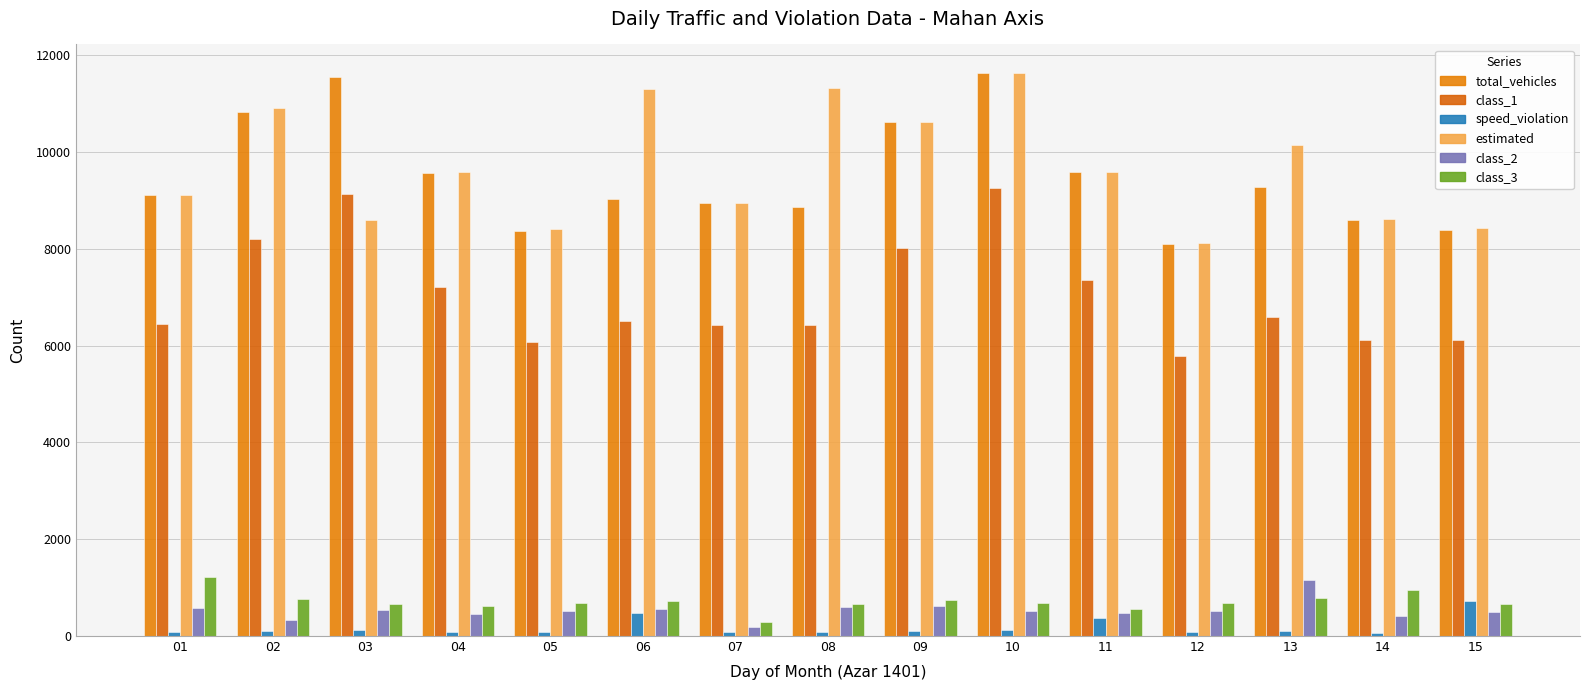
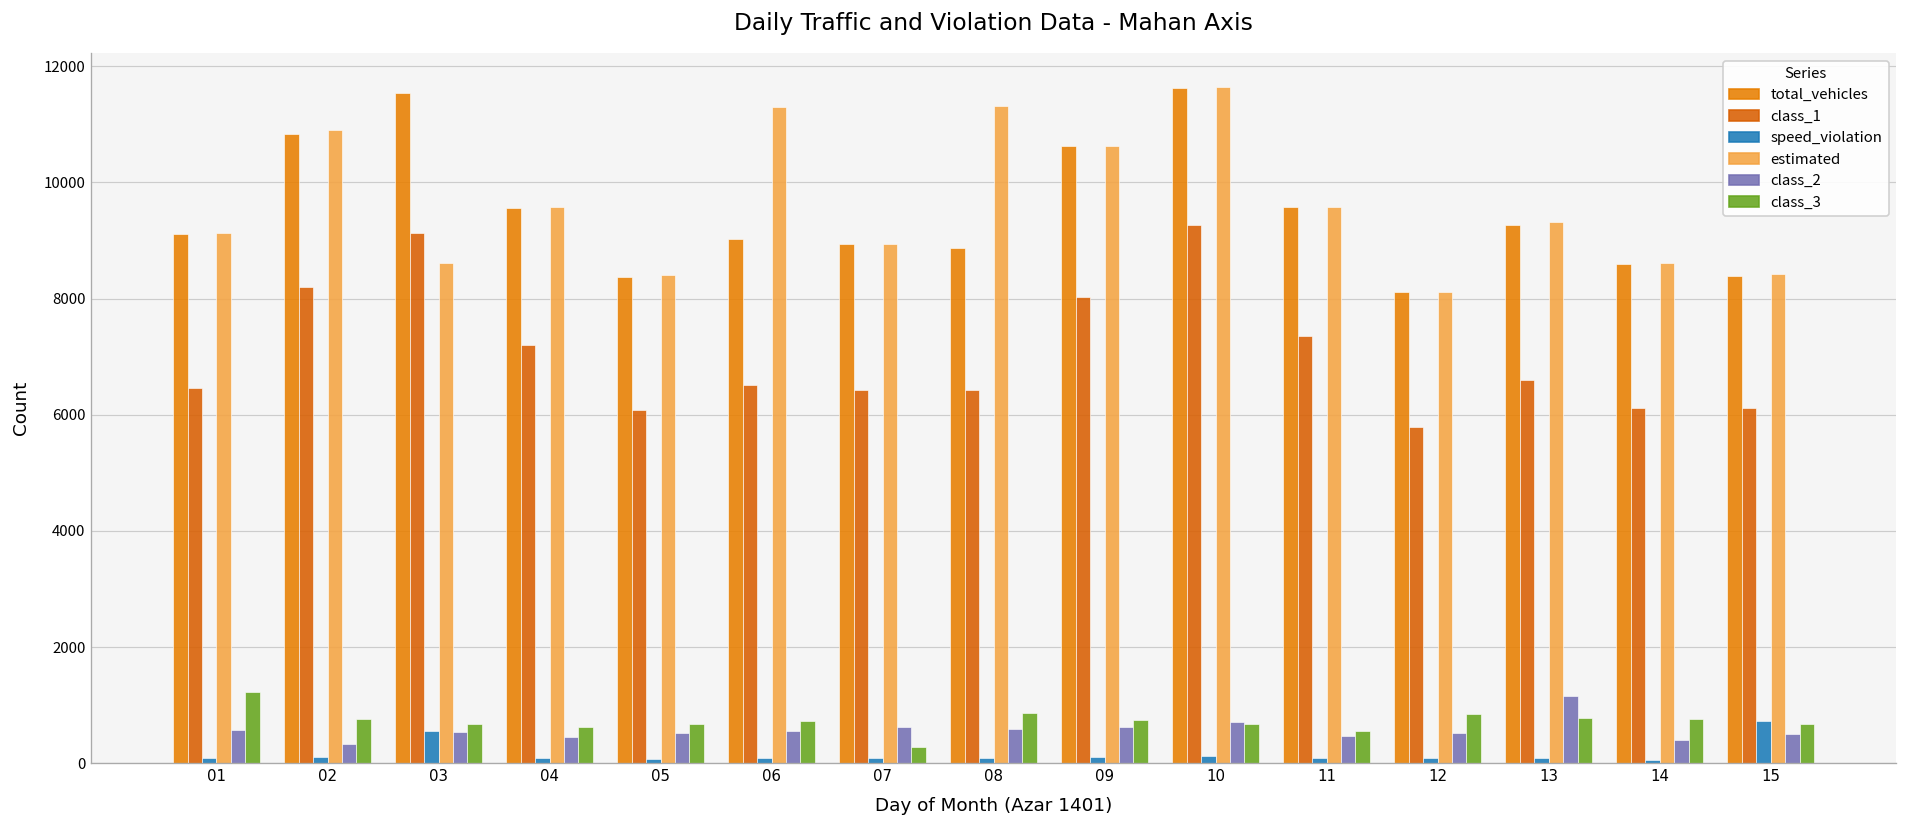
speed_violation, 03: 100 -> 500
speed_violation, 06: 500 -> 100
class_2, 07: 200 -> 600
class_3, 08: 700 -> 900
class_2, 10: 500 -> 700
speed_violation, 11: 400 -> 100
class_3, 12: 700 -> 800
estimated, 13: 10100 -> 9300
class_3, 14: 1000 -> 800
